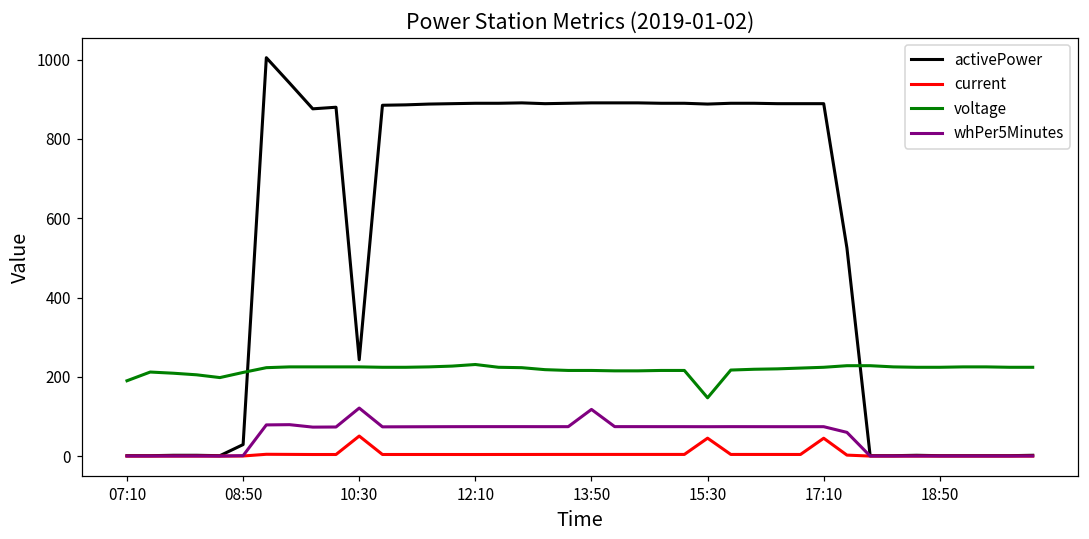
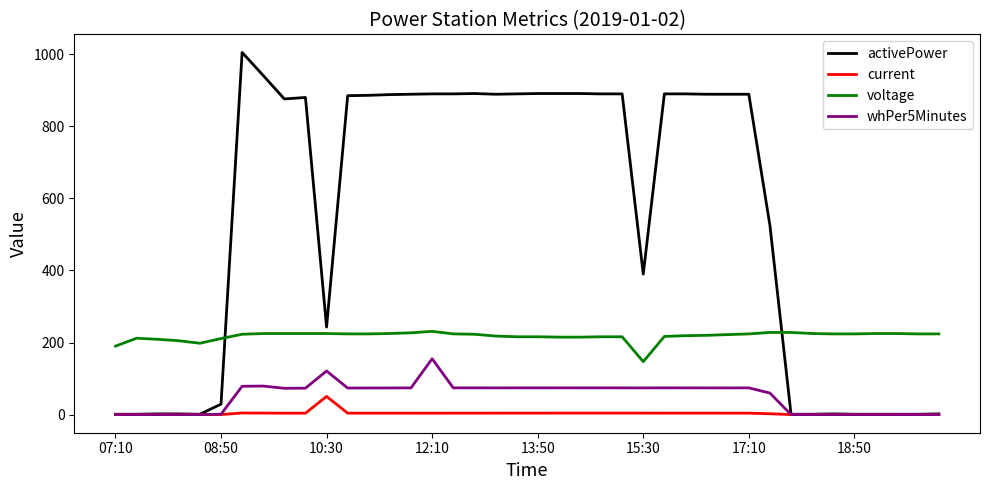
whPer5Minutes, 12:10: 70 -> 150
whPer5Minutes, 13:50: 120 -> 70
activePower, 15:30: 890 -> 390
current, 15:30: 50 -> 0
current, 17:10: 50 -> 0
